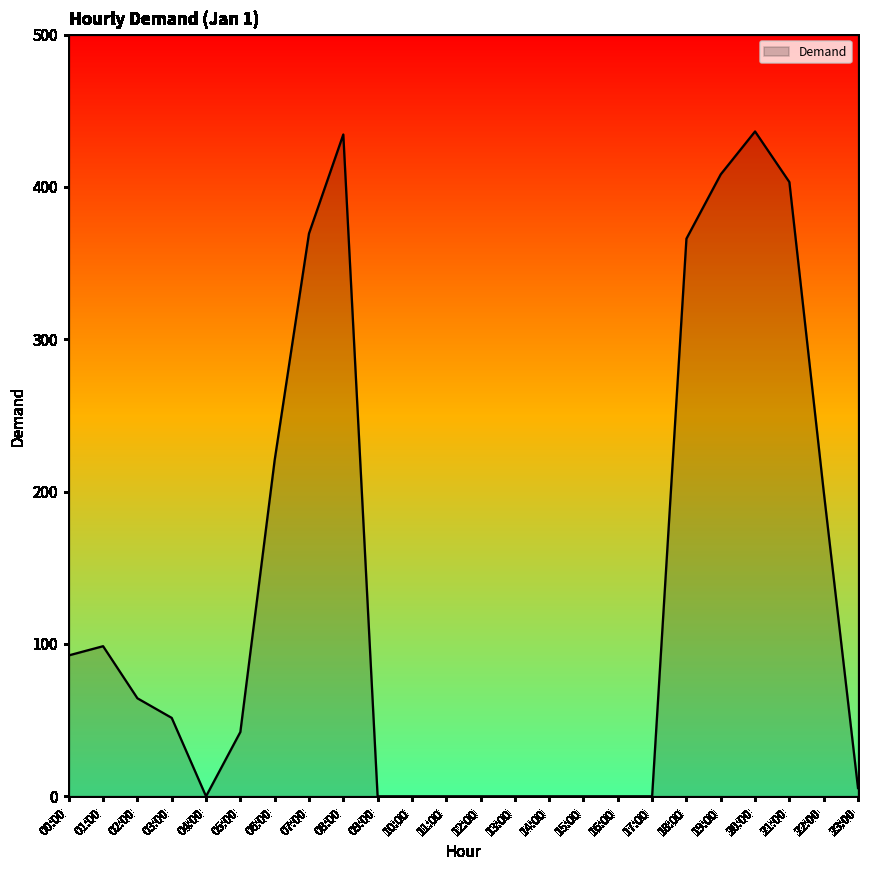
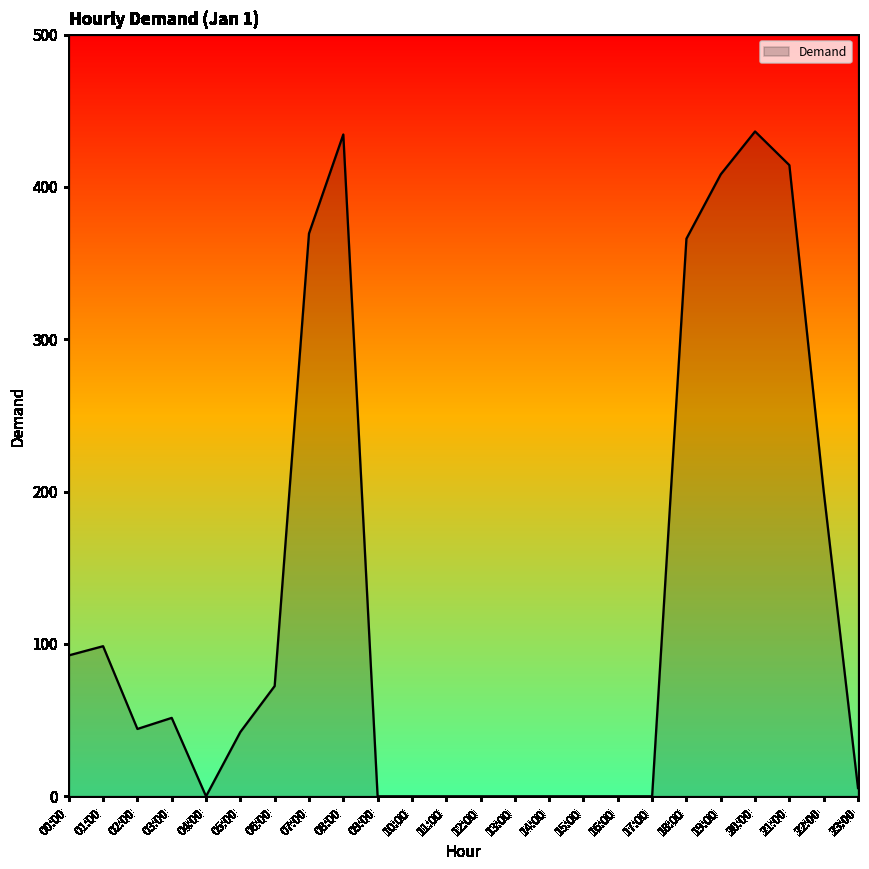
02:00: 64 -> 44
06:00: 221 -> 72
21:00: 403 -> 414
